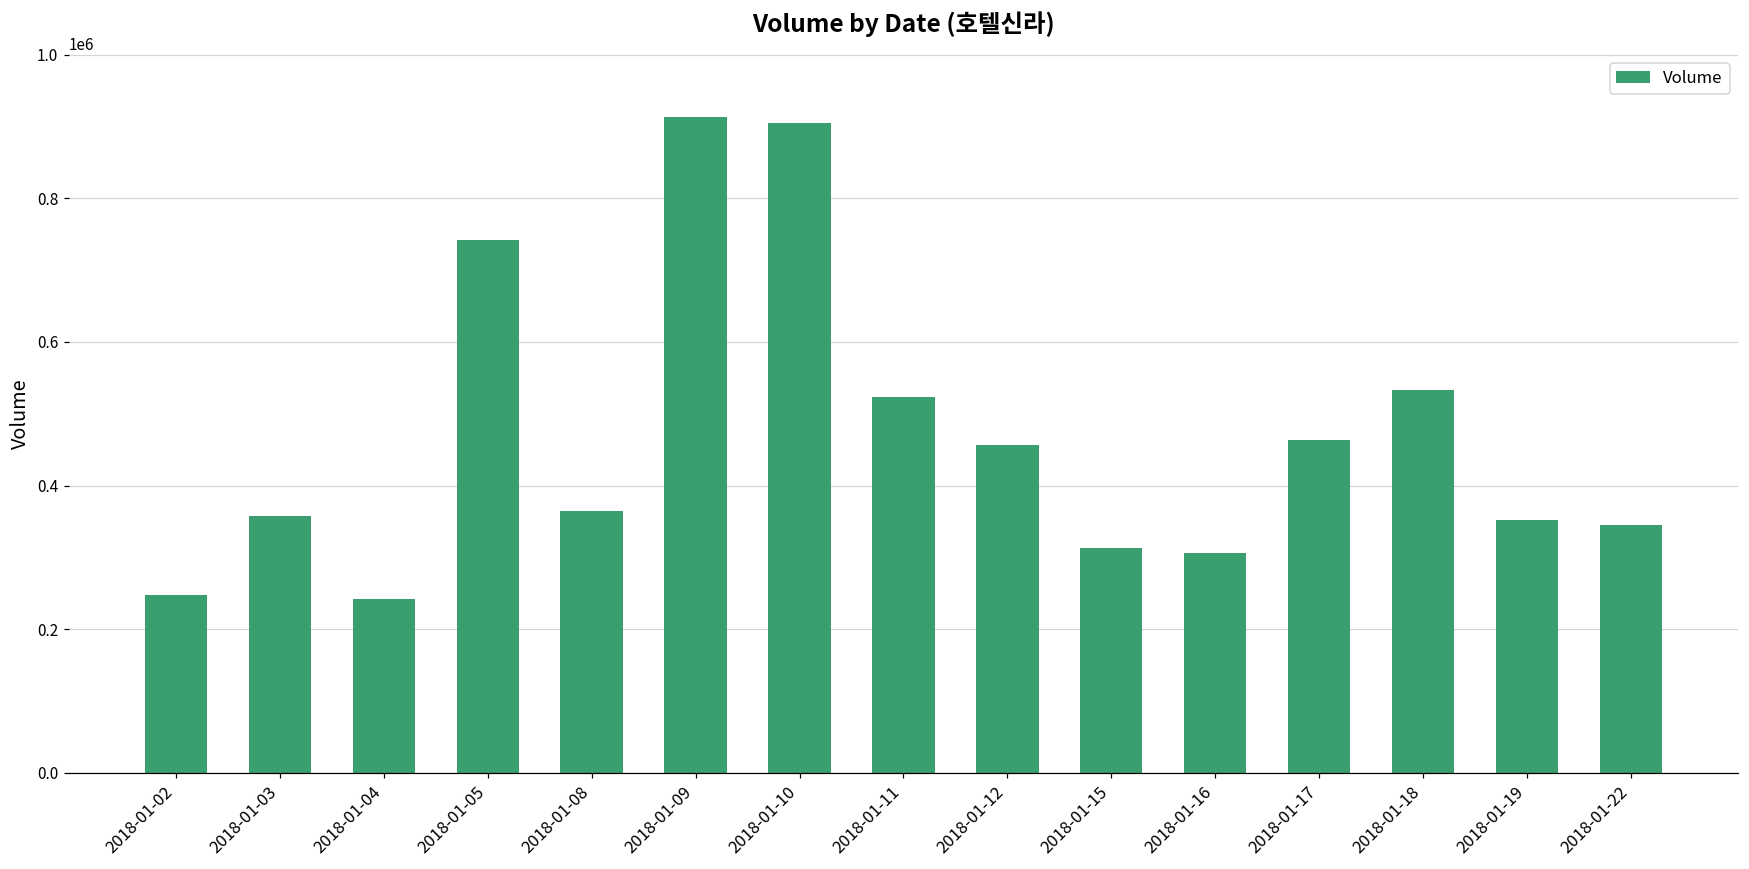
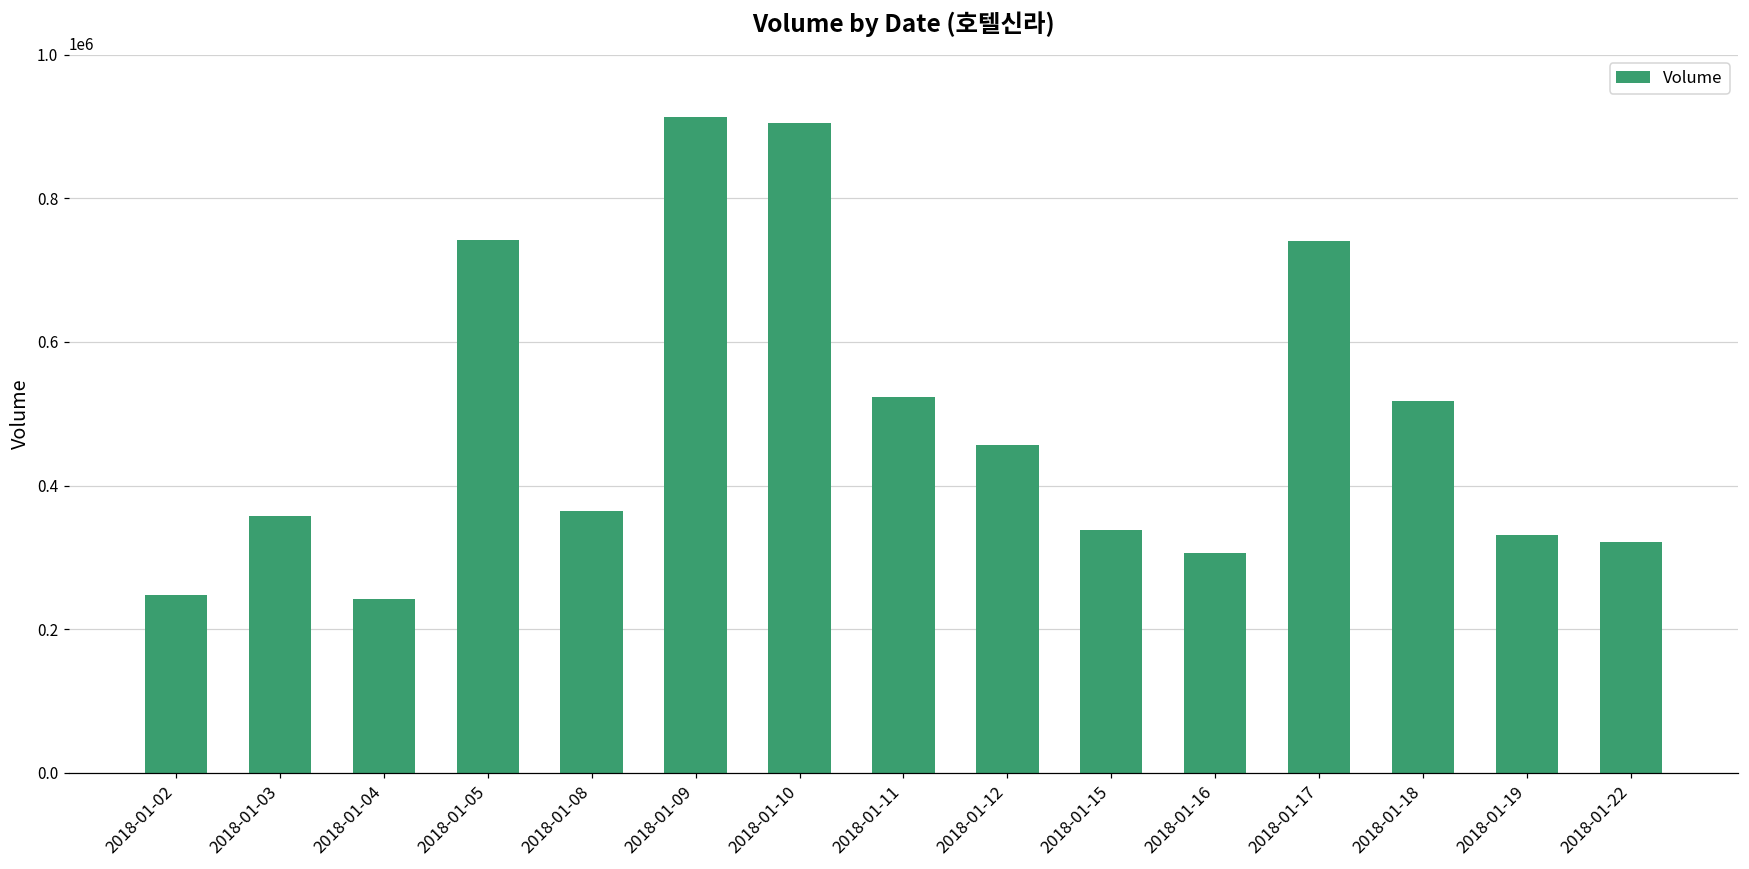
2018-01-15: 310000 -> 340000
2018-01-17: 460000 -> 740000
2018-01-18: 530000 -> 520000
2018-01-19: 350000 -> 330000
2018-01-22: 350000 -> 320000
